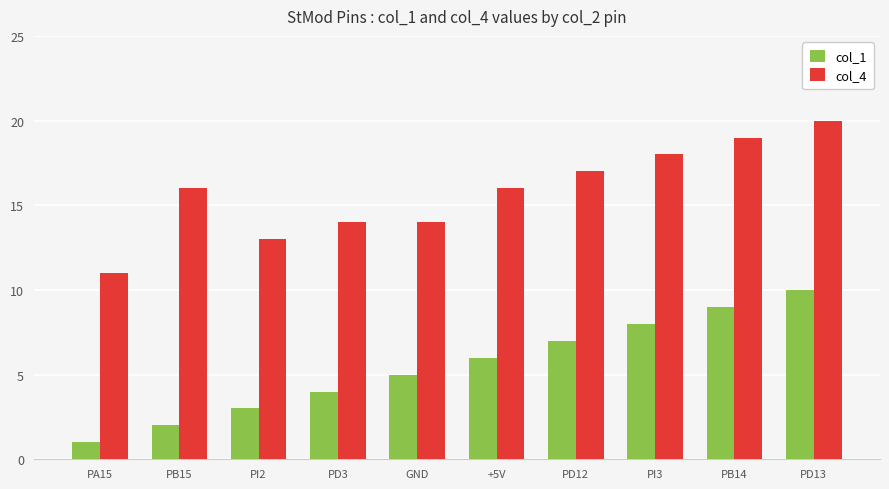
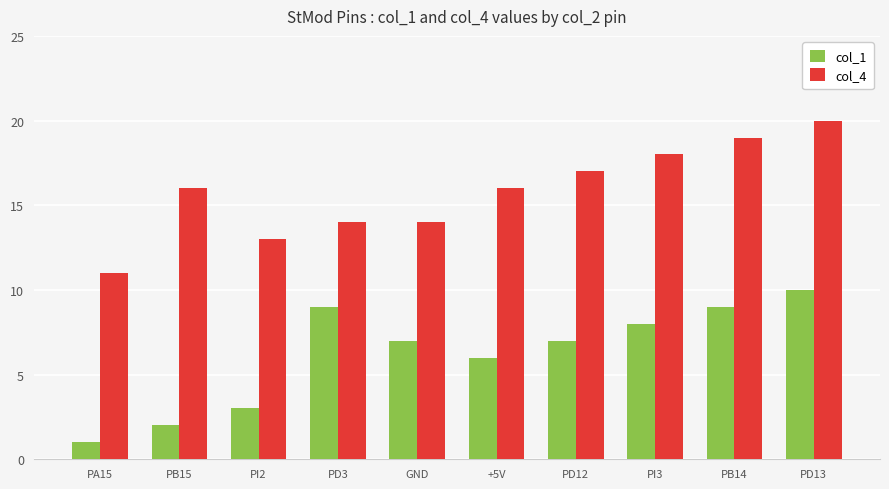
col_1, PD3: 4 -> 9
col_1, GND: 5 -> 7
